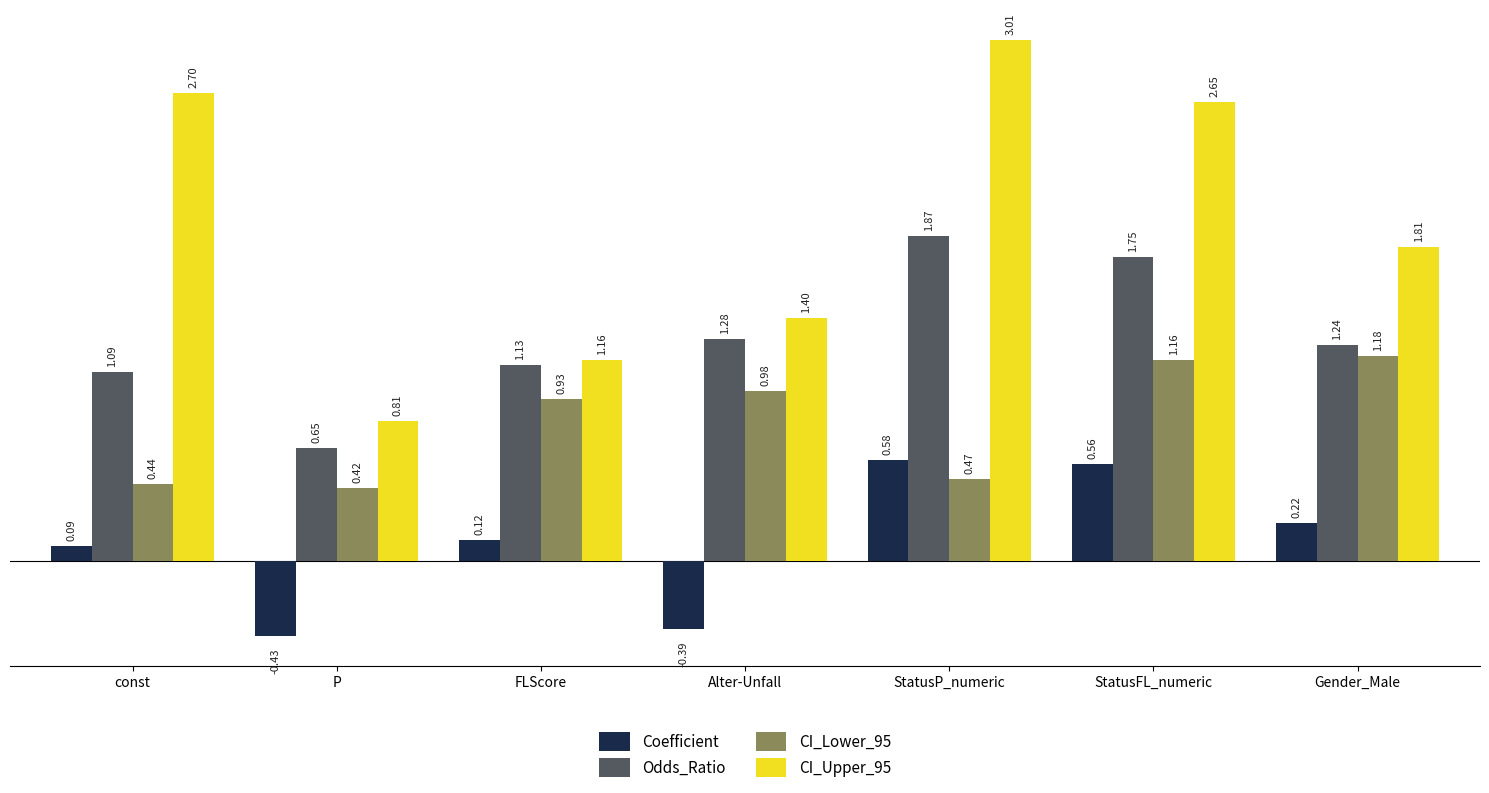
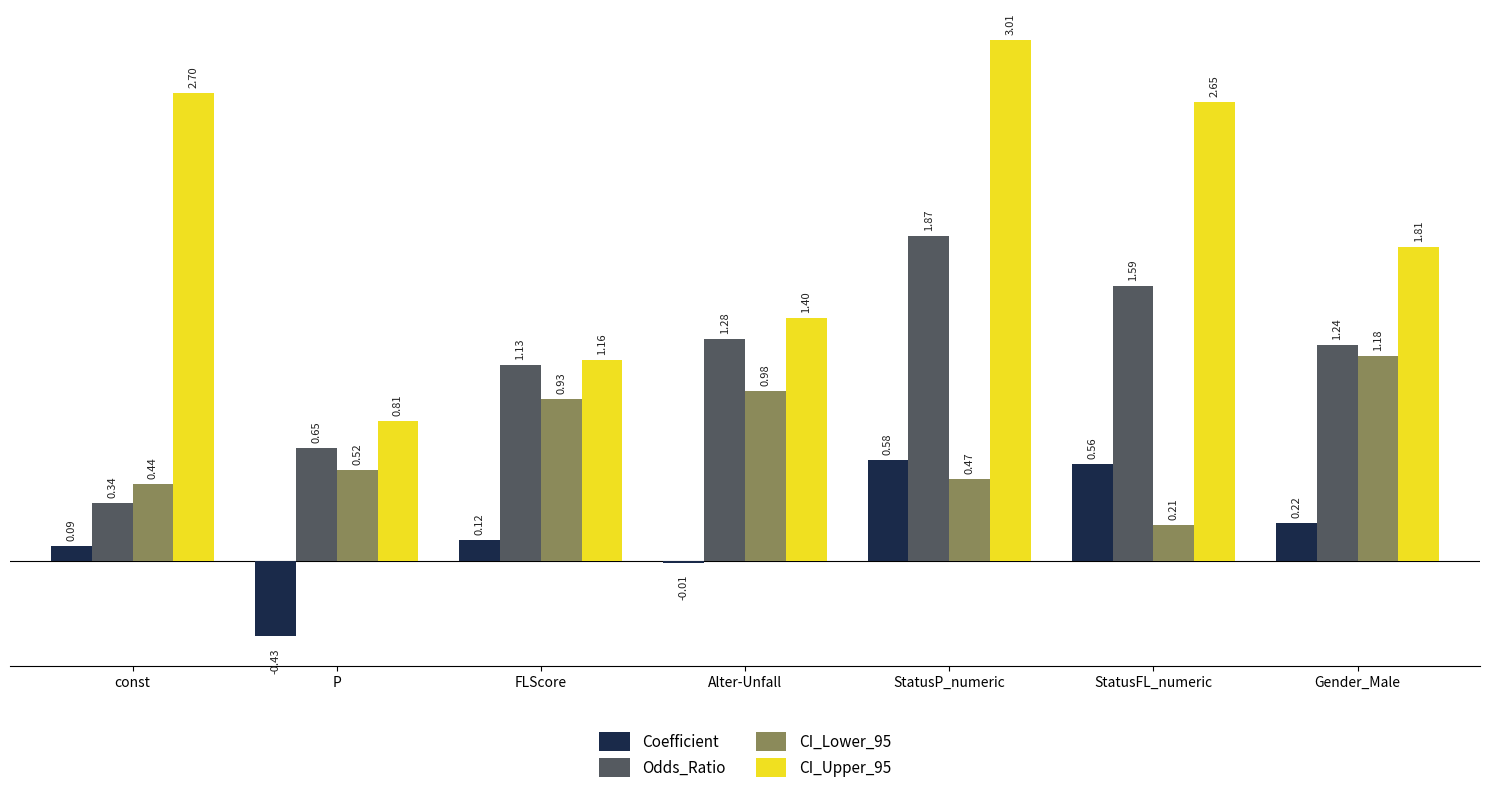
Odds_Ratio, const: 1.09 -> 0.34
CI_Lower_95, P: 0.42 -> 0.52
Coefficient, Alter-Unfall: -0.39 -> -0.01
Odds_Ratio, StatusFL_numeric: 1.75 -> 1.59
CI_Lower_95, StatusFL_numeric: 1.16 -> 0.21
